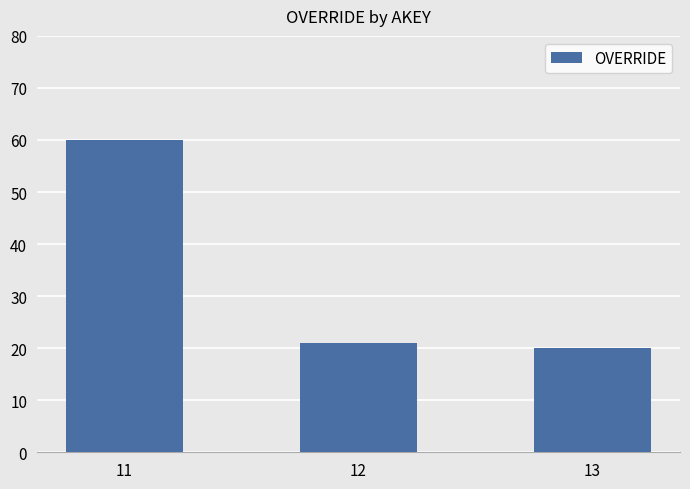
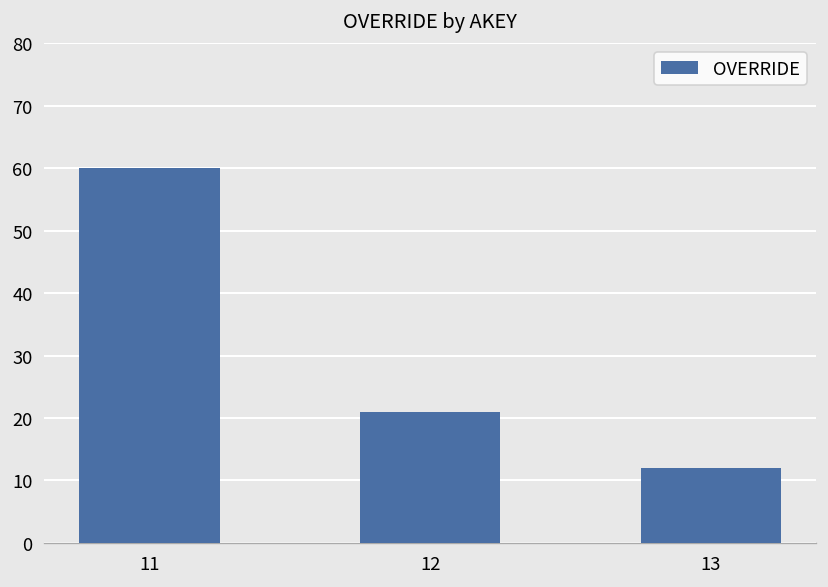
13: 20 -> 12
